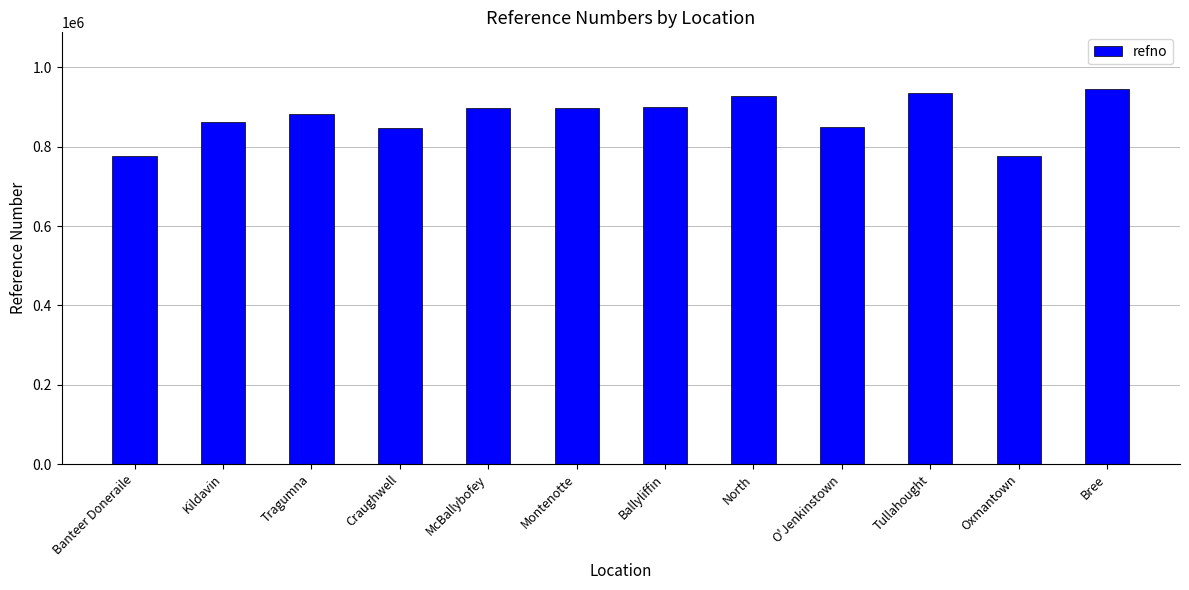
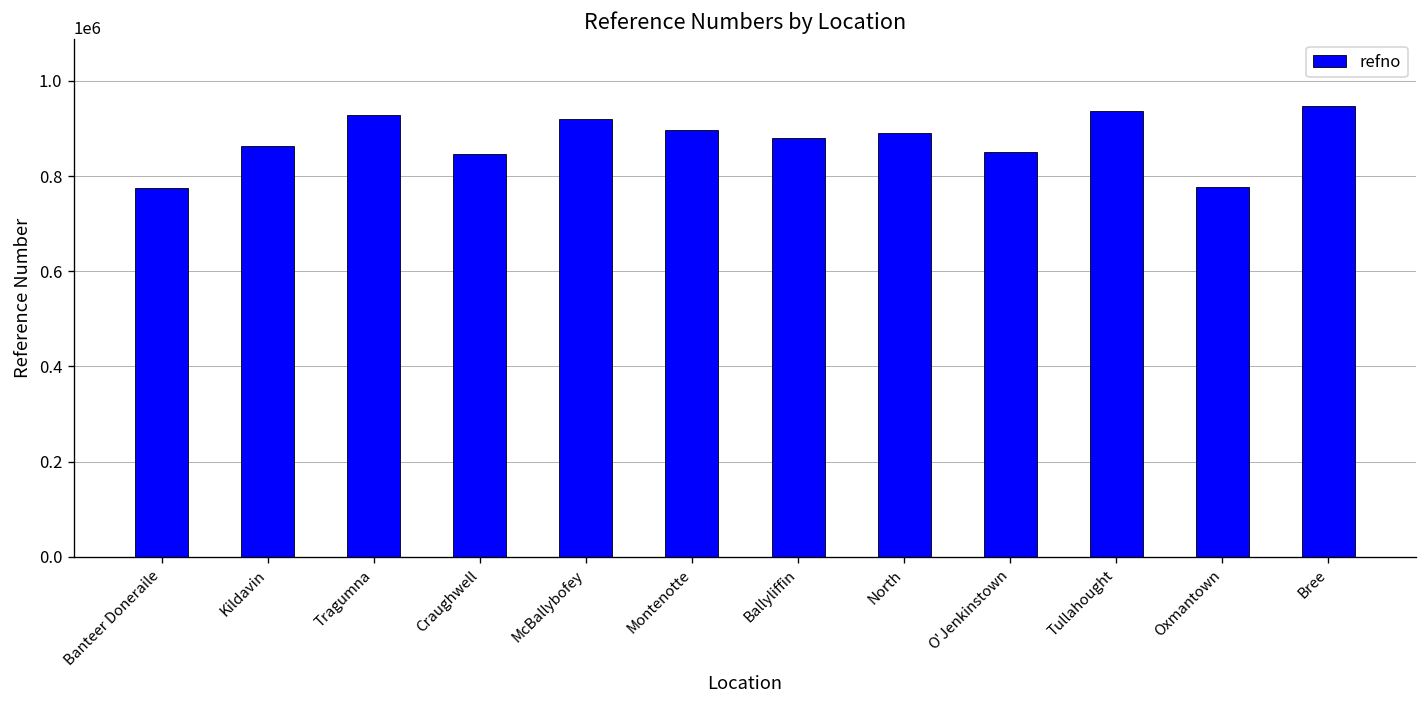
Tragumna: 880000 -> 930000
McBallybofey: 900000 -> 920000
Ballyliffin: 900000 -> 880000
North: 930000 -> 890000
